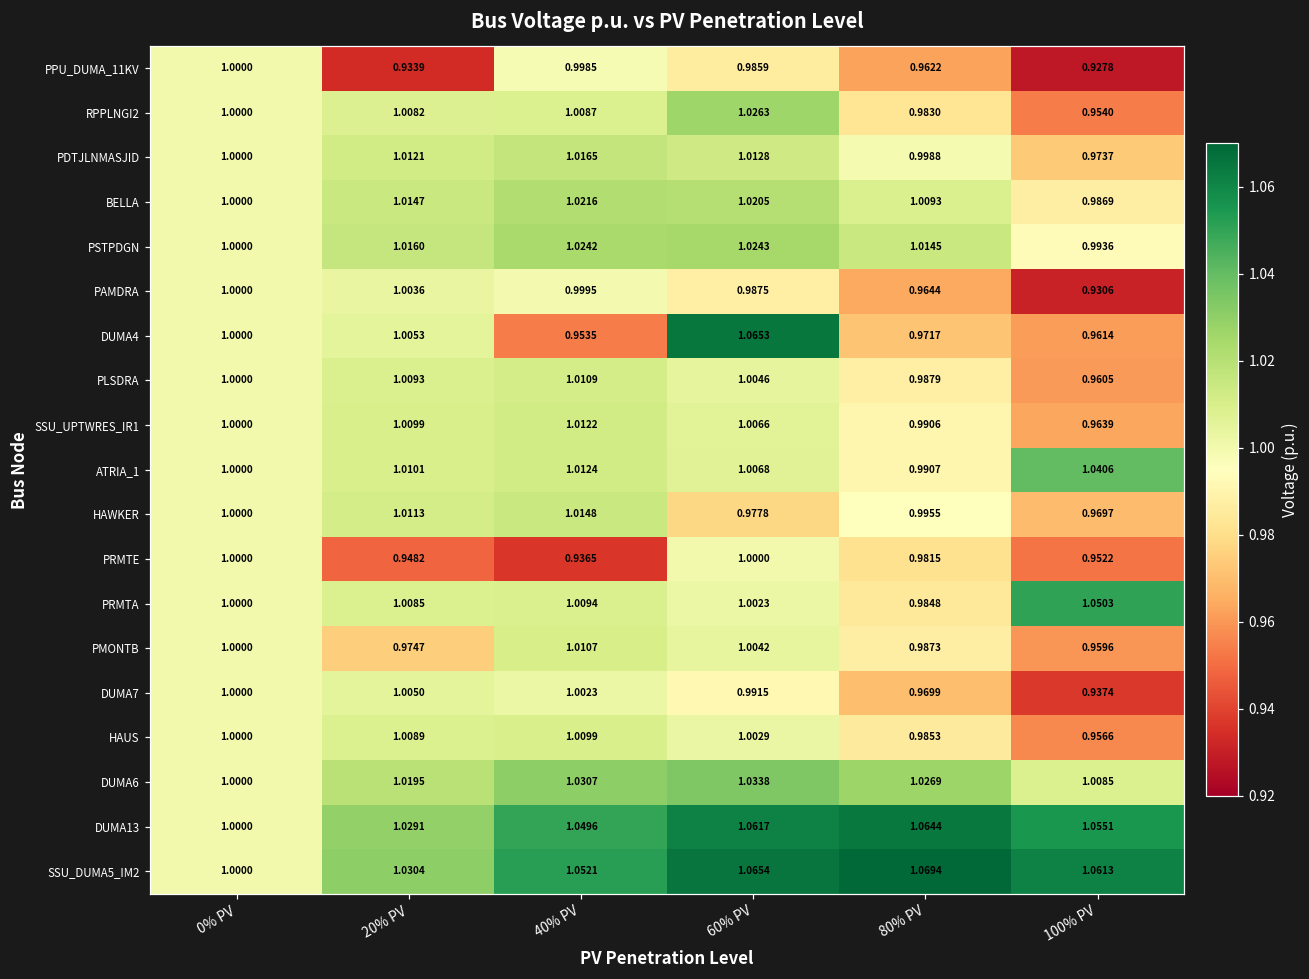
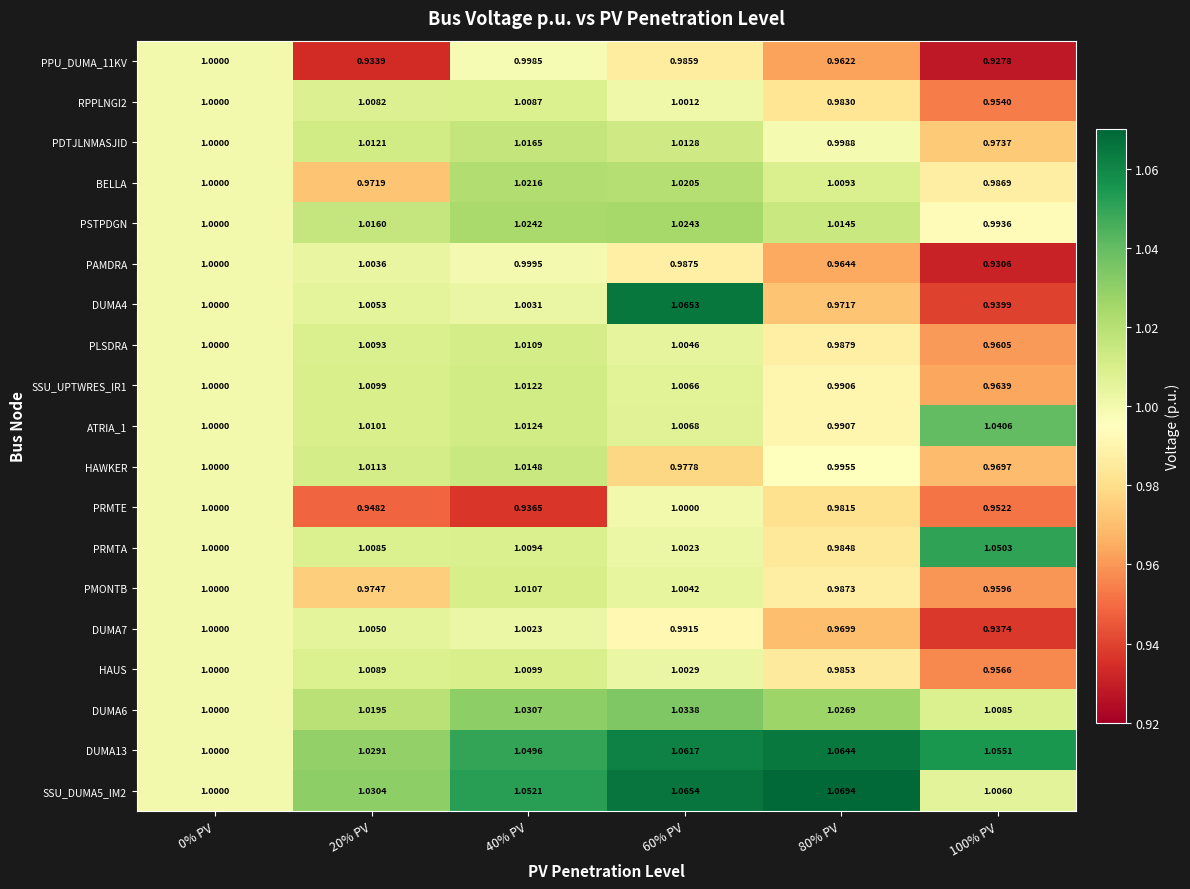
RPPLNGI2, 60% PV: 1.0263 -> 1.0012
BELLA, 20% PV: 1.0147 -> 0.9719
DUMA4, 40% PV: 0.9535 -> 1.0031
DUMA4, 100% PV: 0.9614 -> 0.9399
SSU_DUMA5_IM2, 100% PV: 1.0613 -> 1.0060
